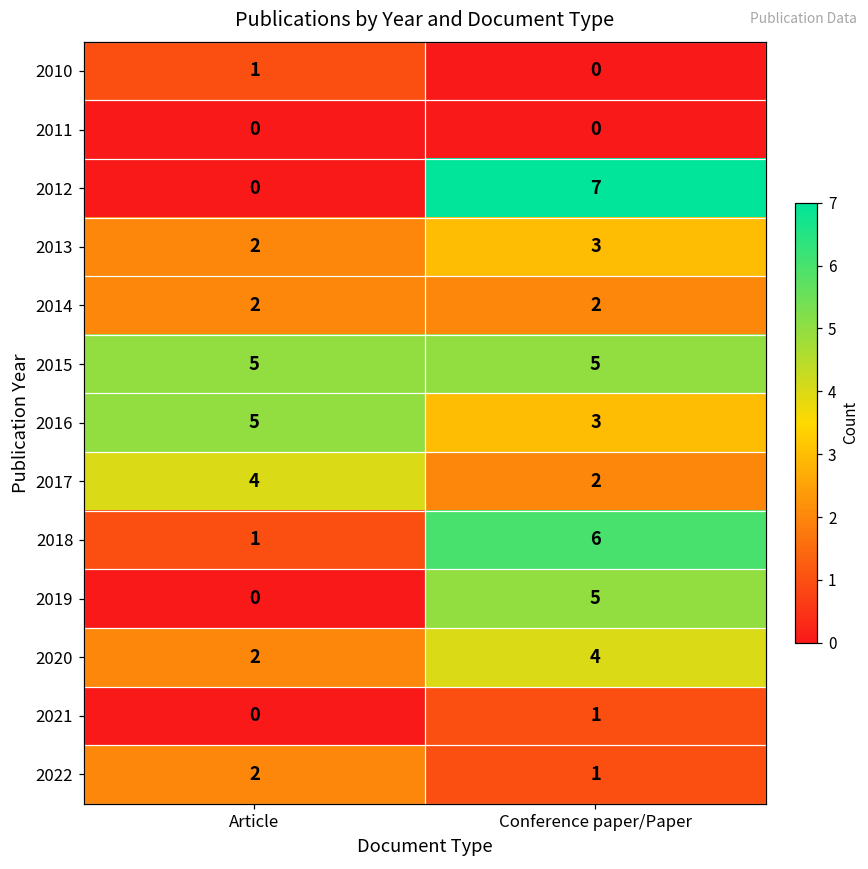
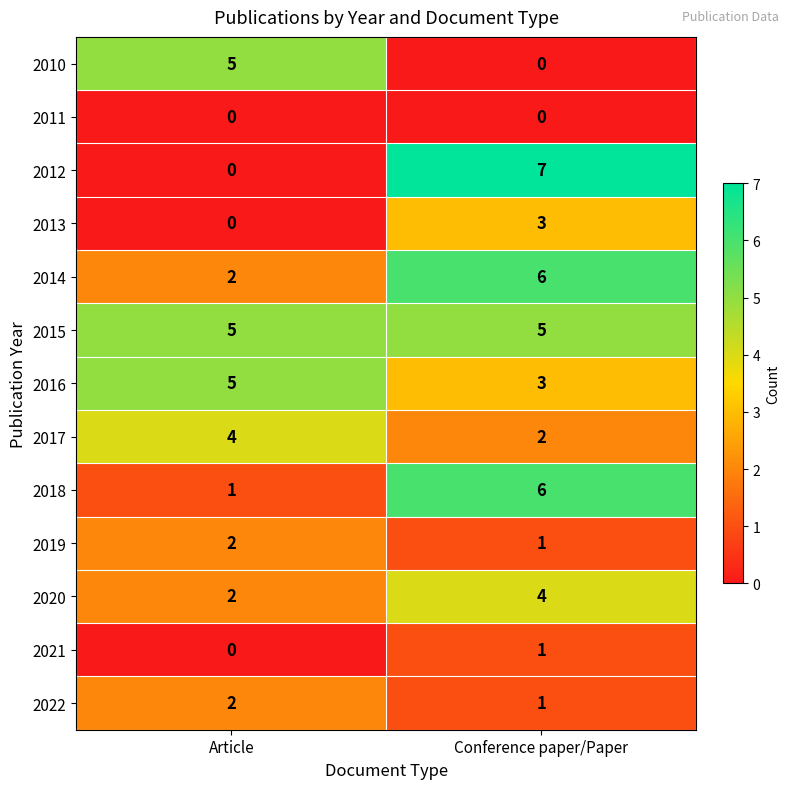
2010, Article: 1 -> 5
2013, Article: 2 -> 0
2014, Conference paper/Paper: 2 -> 6
2019, Article: 0 -> 2
2019, Conference paper/Paper: 5 -> 1
